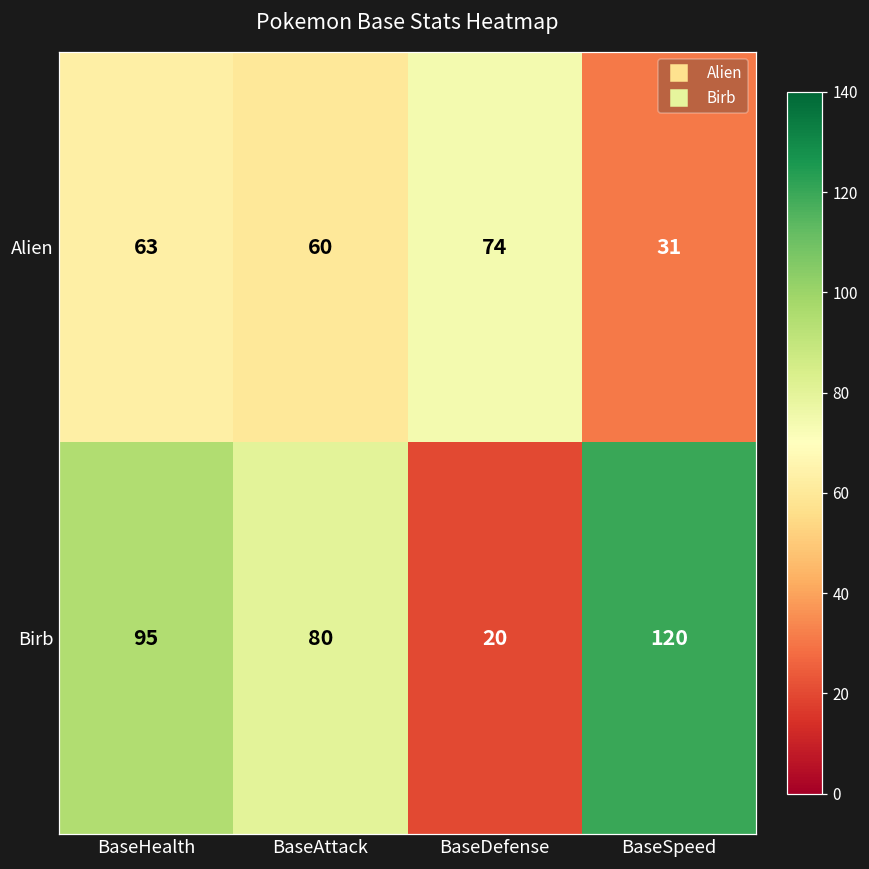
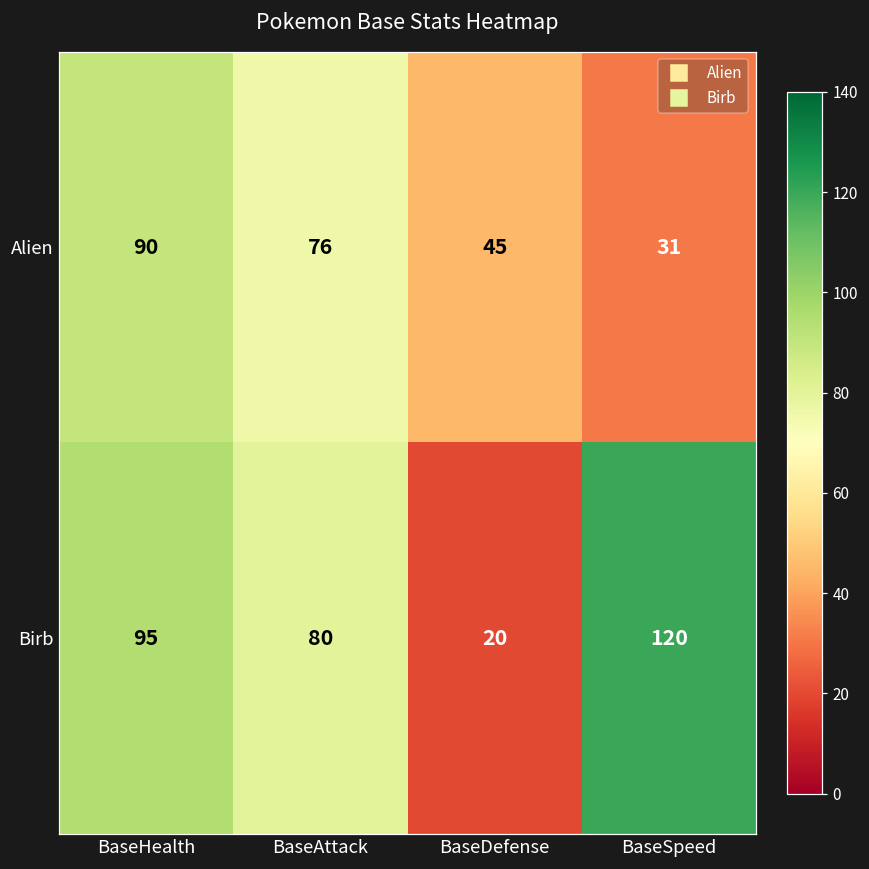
Alien, BaseHealth: 63 -> 90
Alien, BaseAttack: 60 -> 76
Alien, BaseDefense: 74 -> 45
